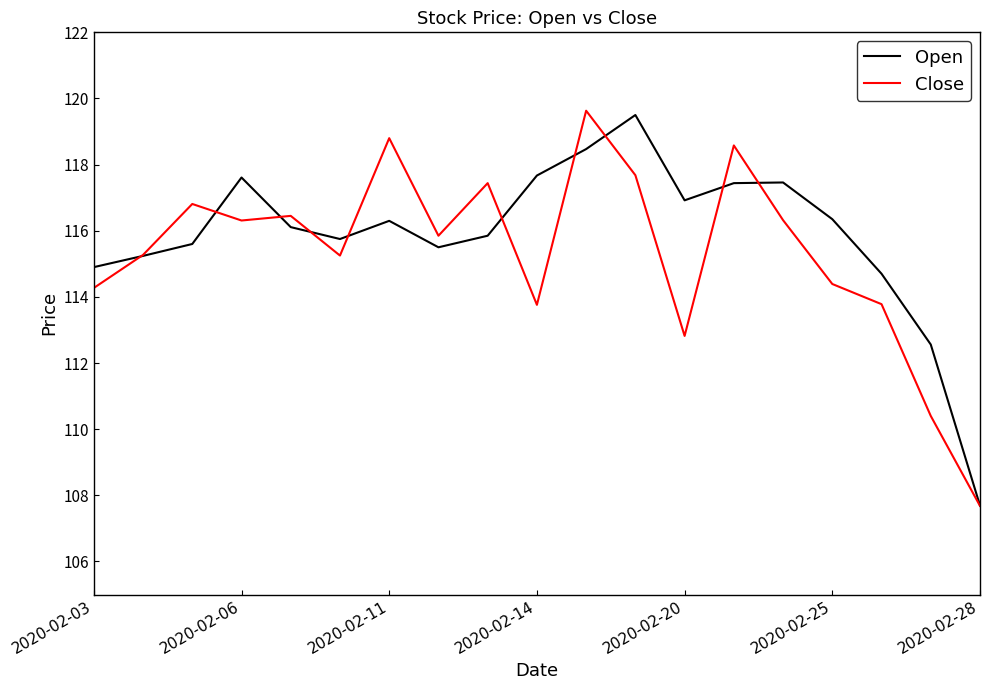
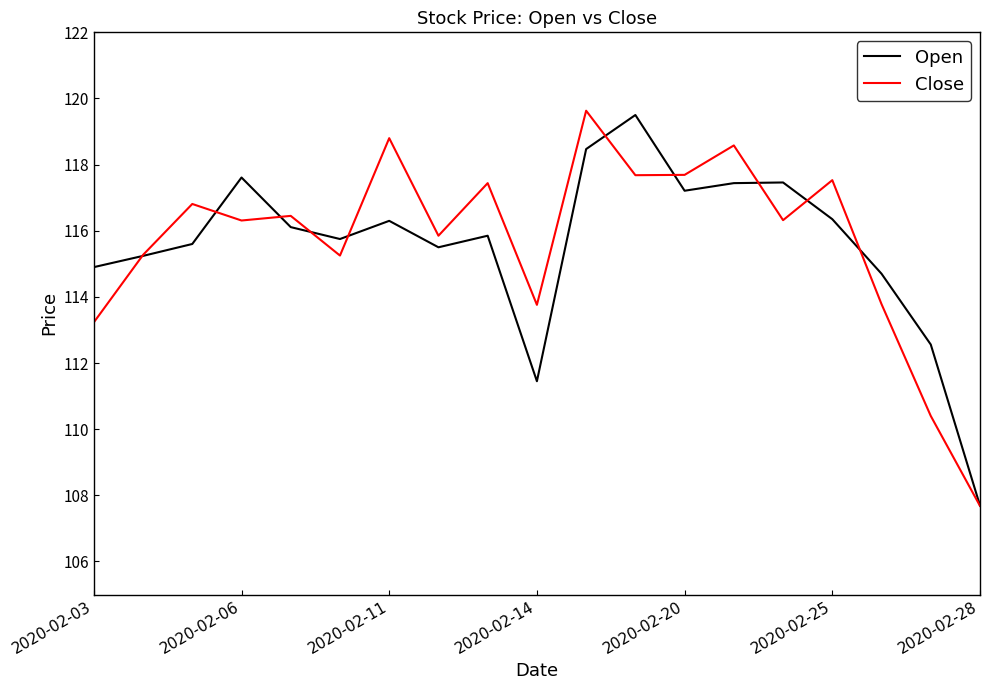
Close, 2020-02-03: 114.3 -> 113.2
Open, 2020-02-14: 117.7 -> 111.5
Open, 2020-02-20: 116.9 -> 117.2
Close, 2020-02-20: 112.8 -> 117.7
Close, 2020-02-25: 114.4 -> 117.5
